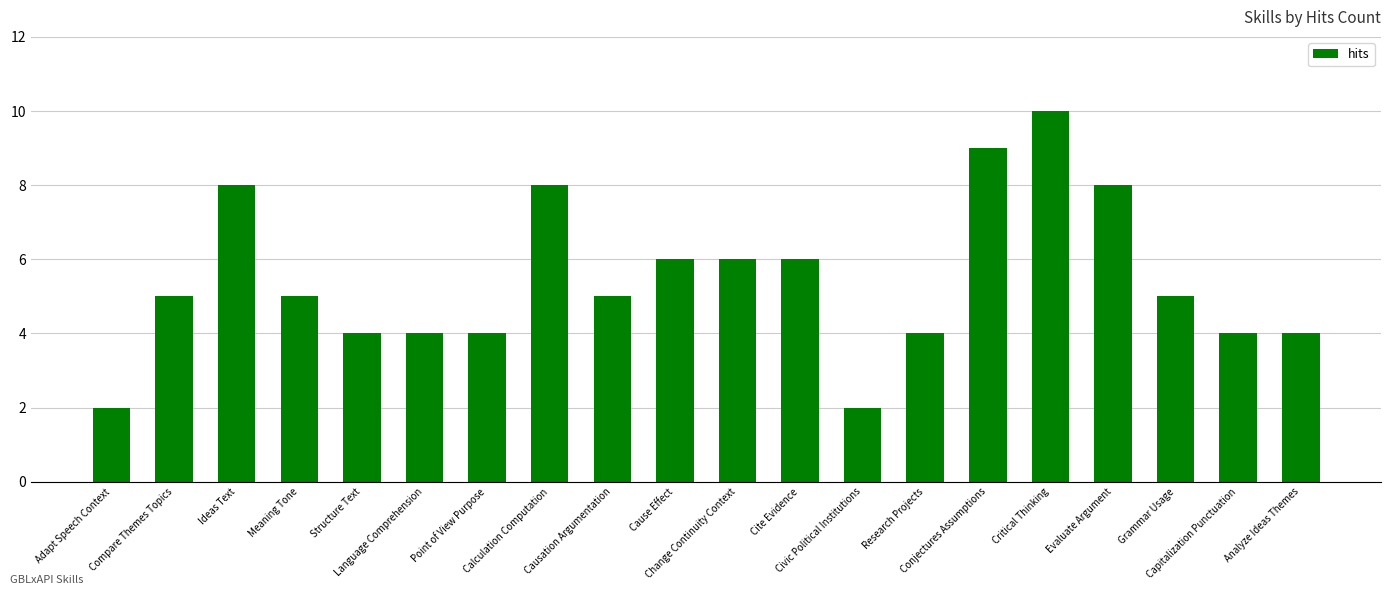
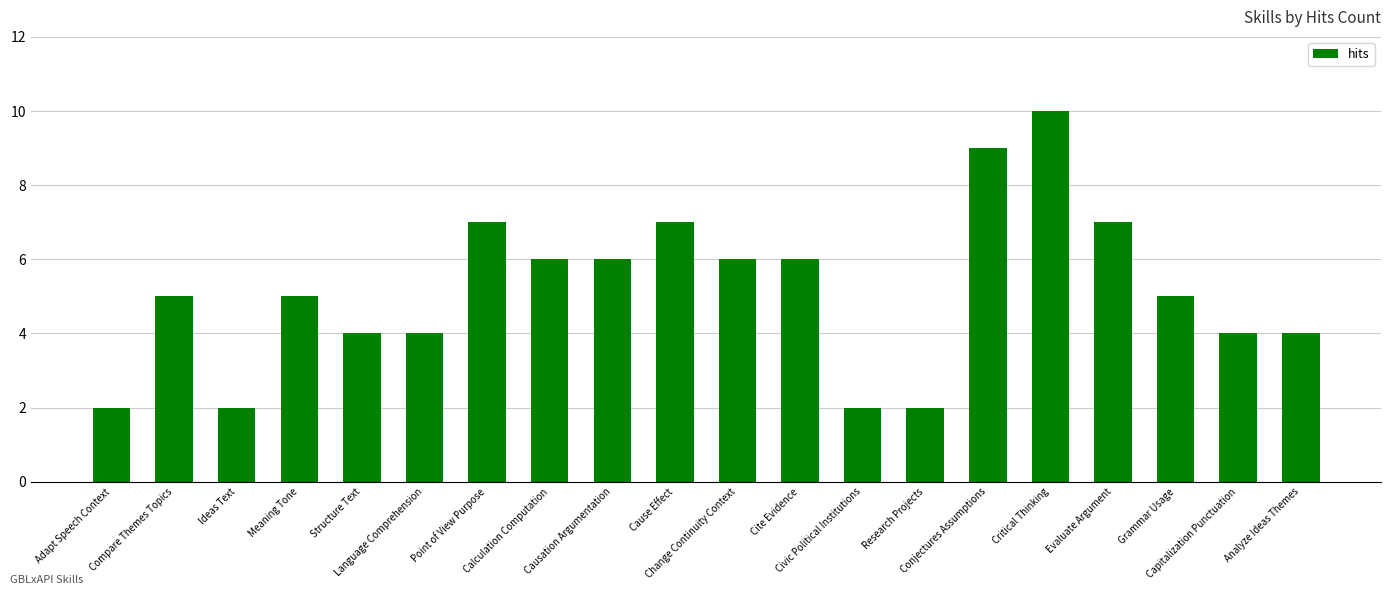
Ideas Text: 8 -> 2
Point of View Purpose: 4 -> 7
Calculation Computation: 8 -> 6
Causation Argumentation: 5 -> 6
Cause Effect: 6 -> 7
Research Projects: 4 -> 2
Evaluate Argument: 8 -> 7
